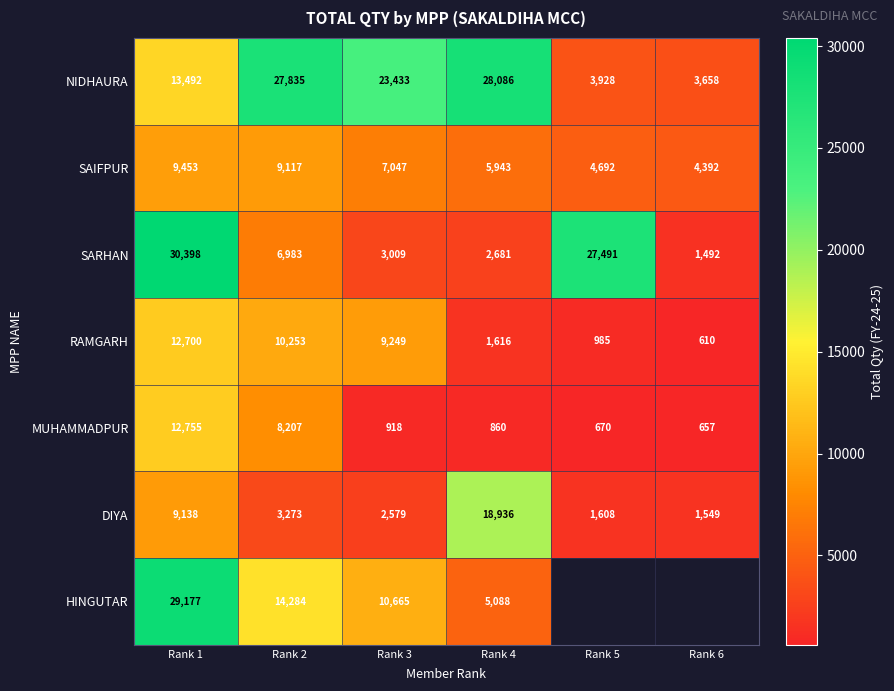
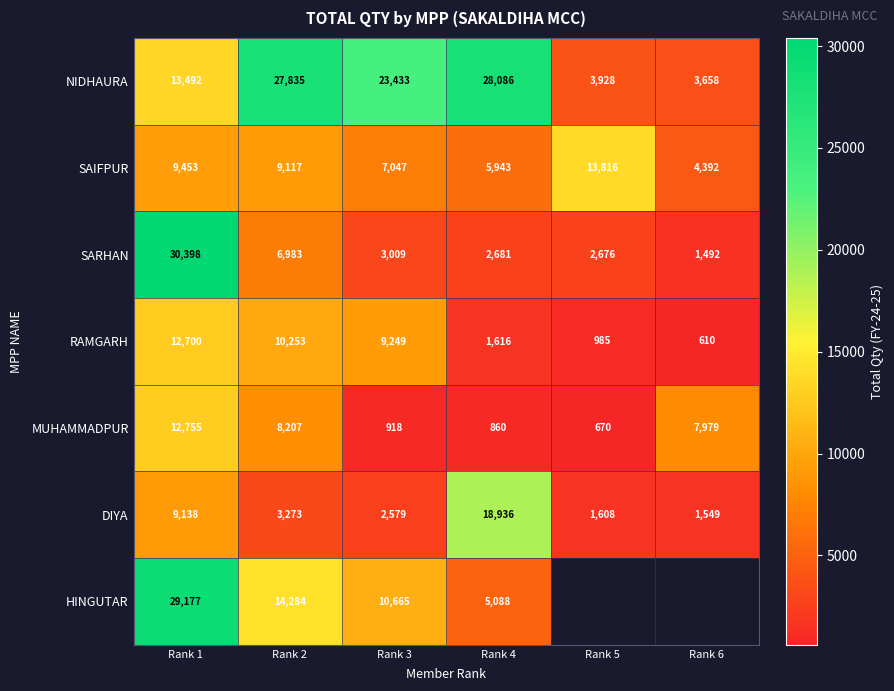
SAIFPUR, Rank 5: 4,692 -> 13,816
SARHAN, Rank 5: 27,491 -> 2,676
MUHAMMADPUR, Rank 6: 657 -> 7,979
